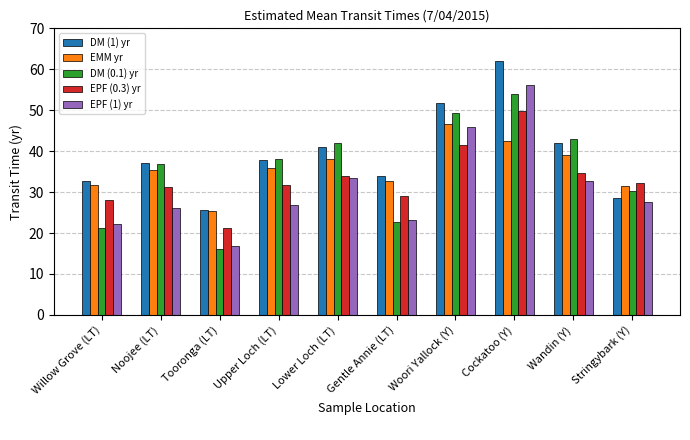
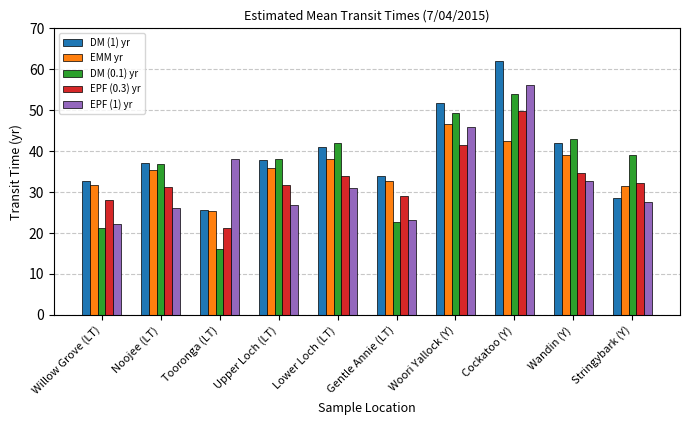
EPF (1) yr, Tooronga (LT): 17 -> 38
EPF (1) yr, Lower Loch (LT): 34 -> 31
DM (0.1) yr, Stringybark (Y): 30 -> 39
